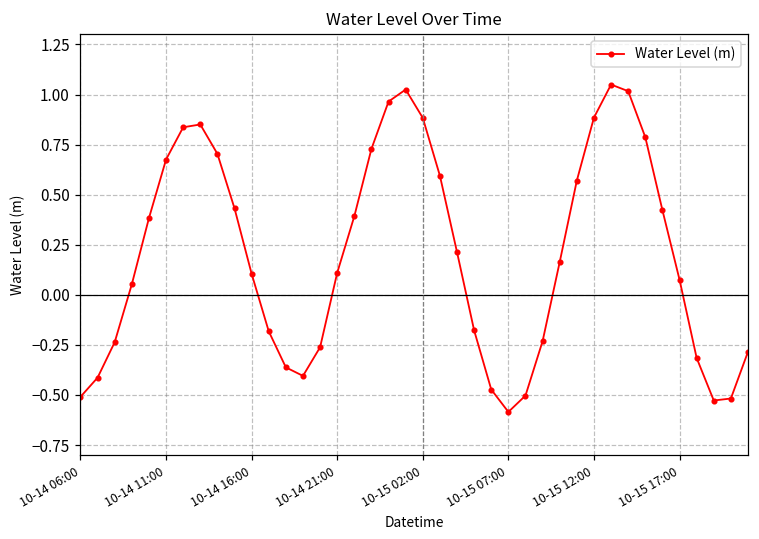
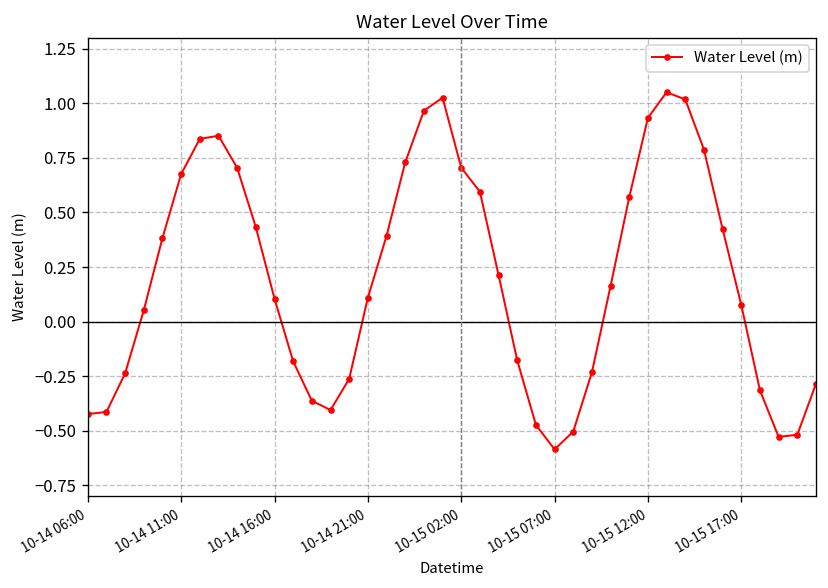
10-14 06:00: -0.51 -> -0.42
10-15 02:00: 0.88 -> 0.70
10-15 12:00: 0.88 -> 0.93
